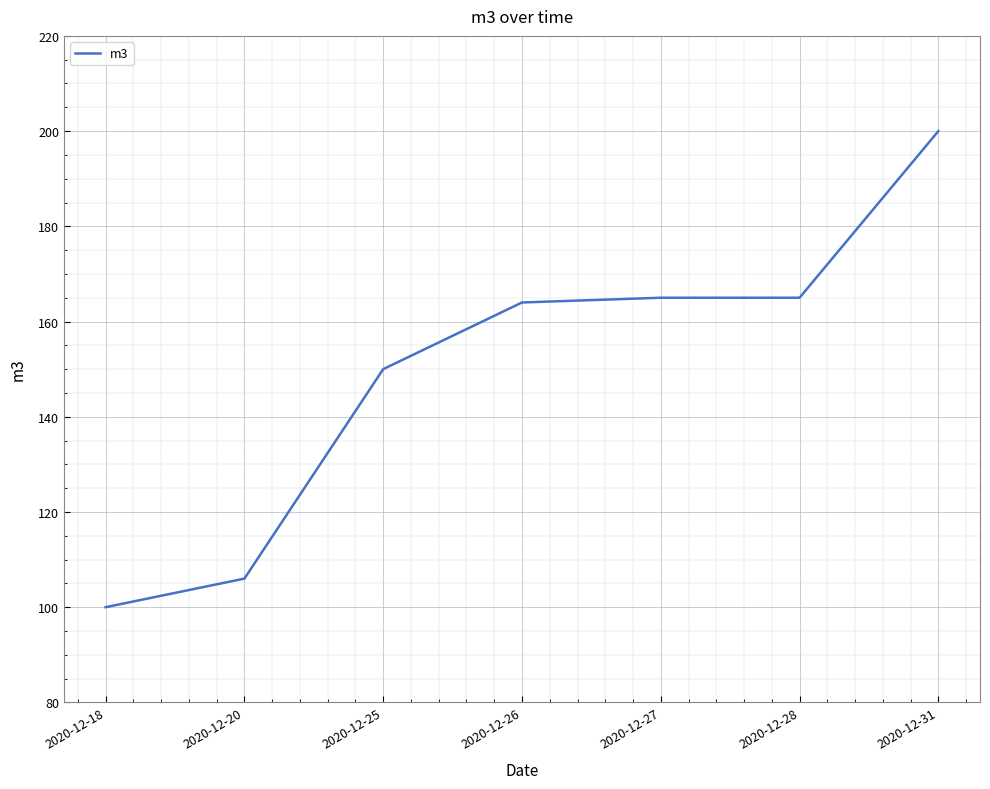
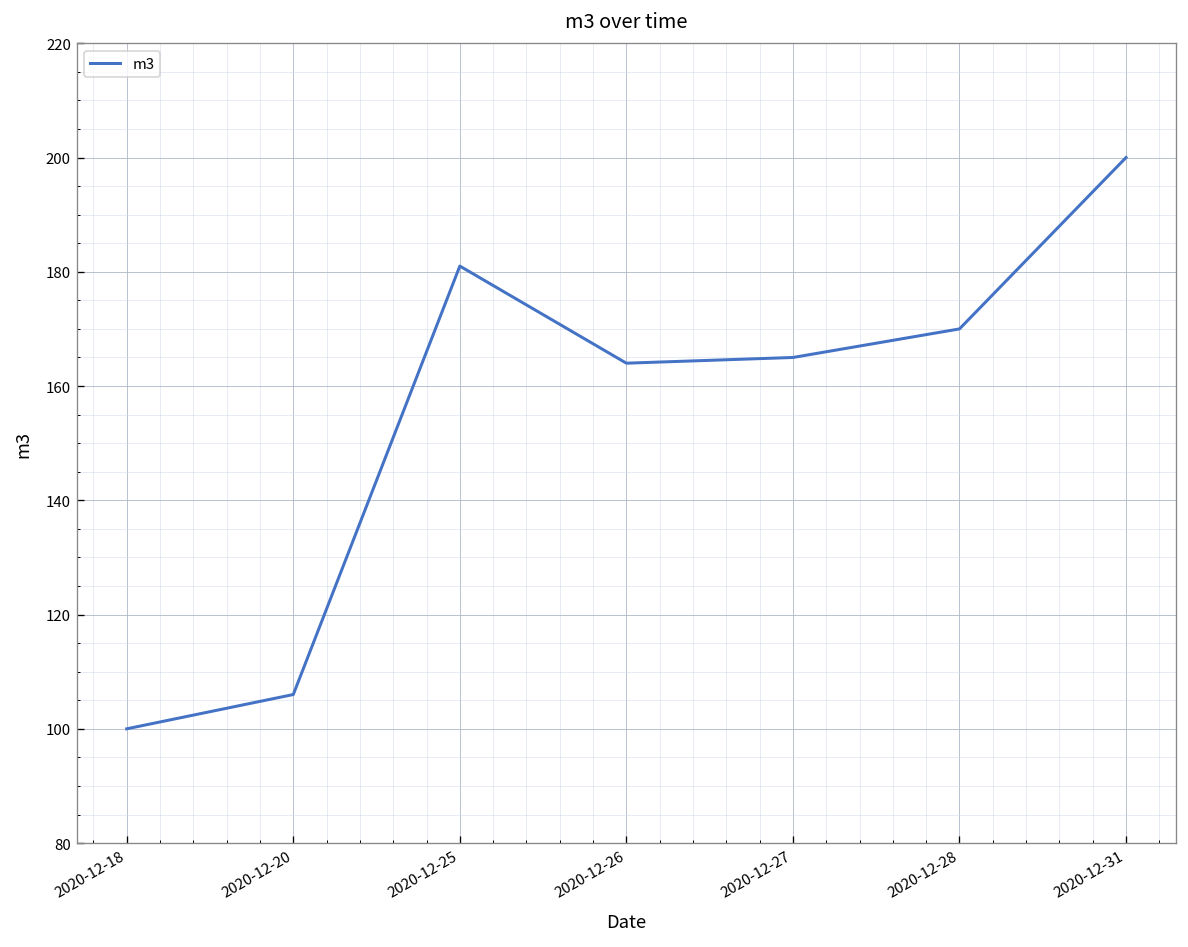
2020-12-25: 150 -> 181
2020-12-28: 165 -> 170
